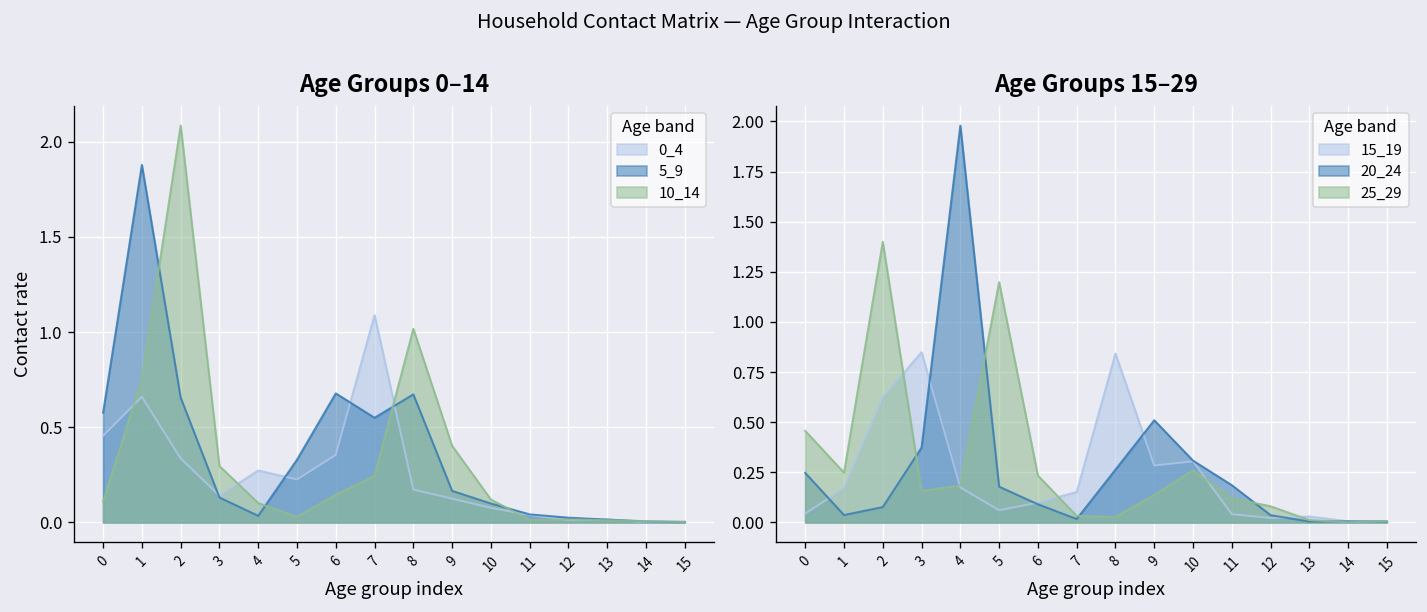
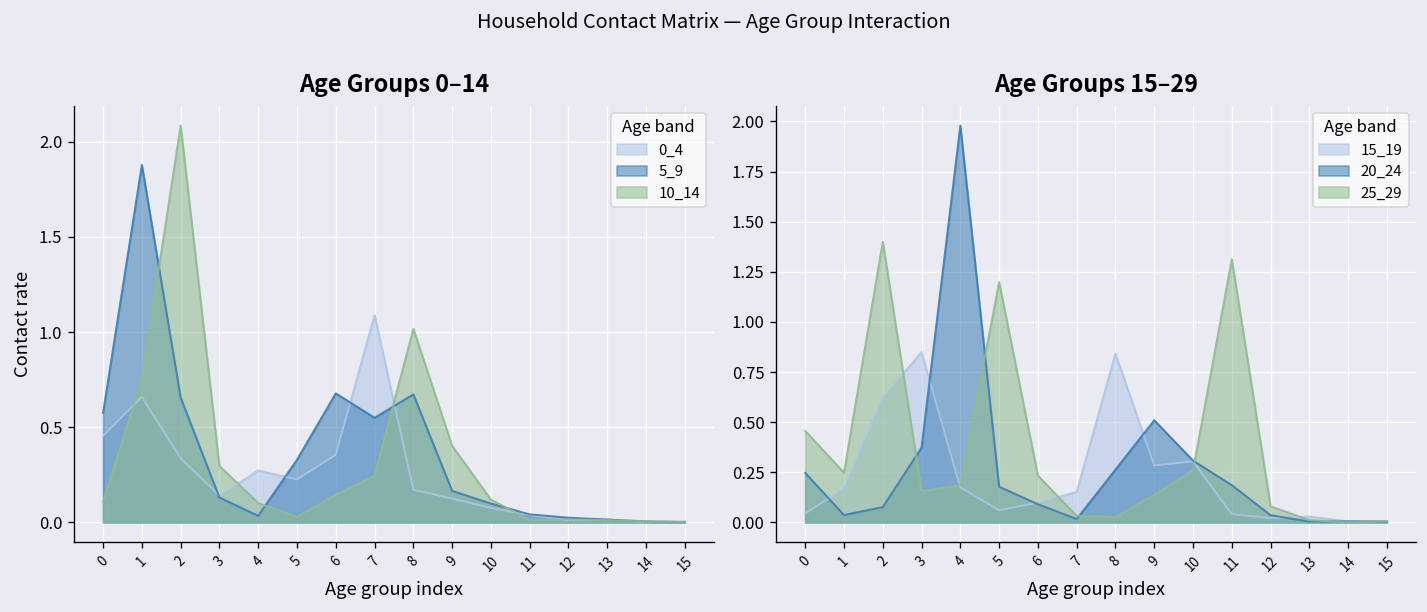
Age Groups 15–29, 25_29, 11: 0.12 -> 1.31
